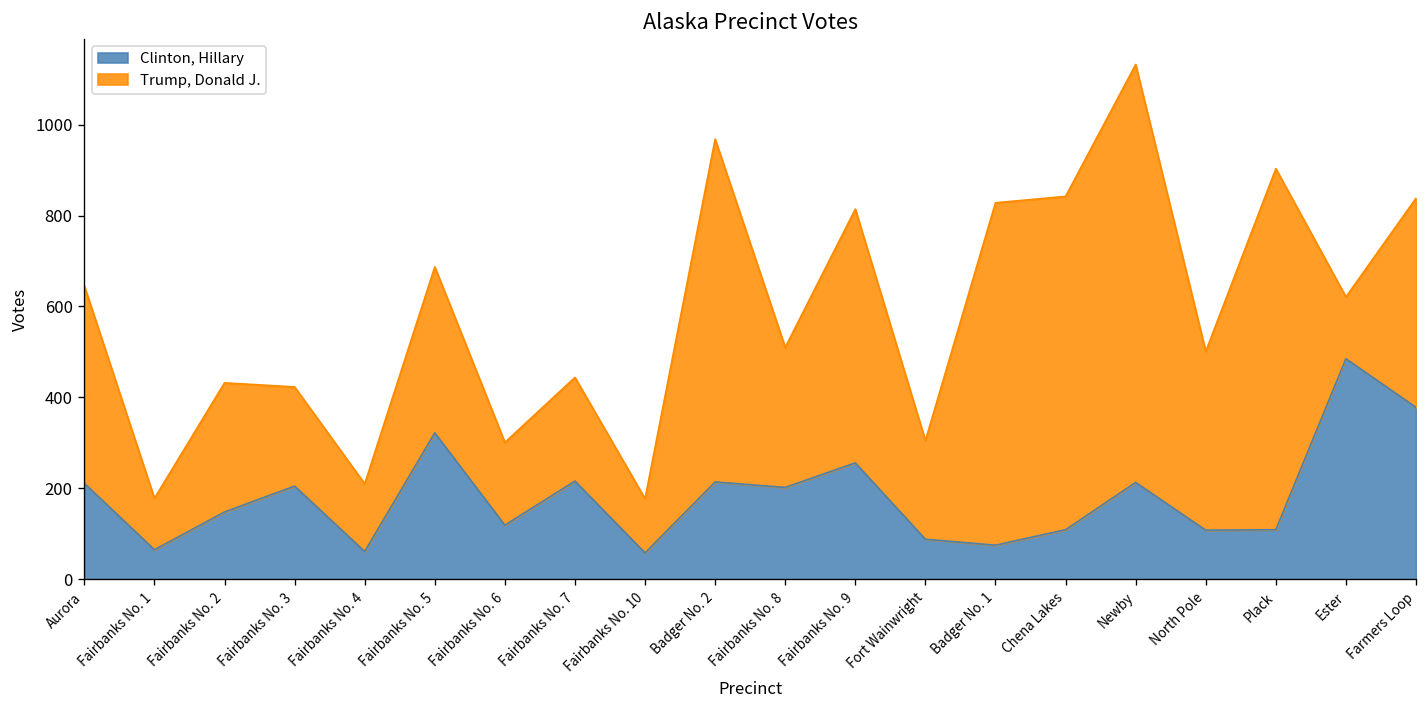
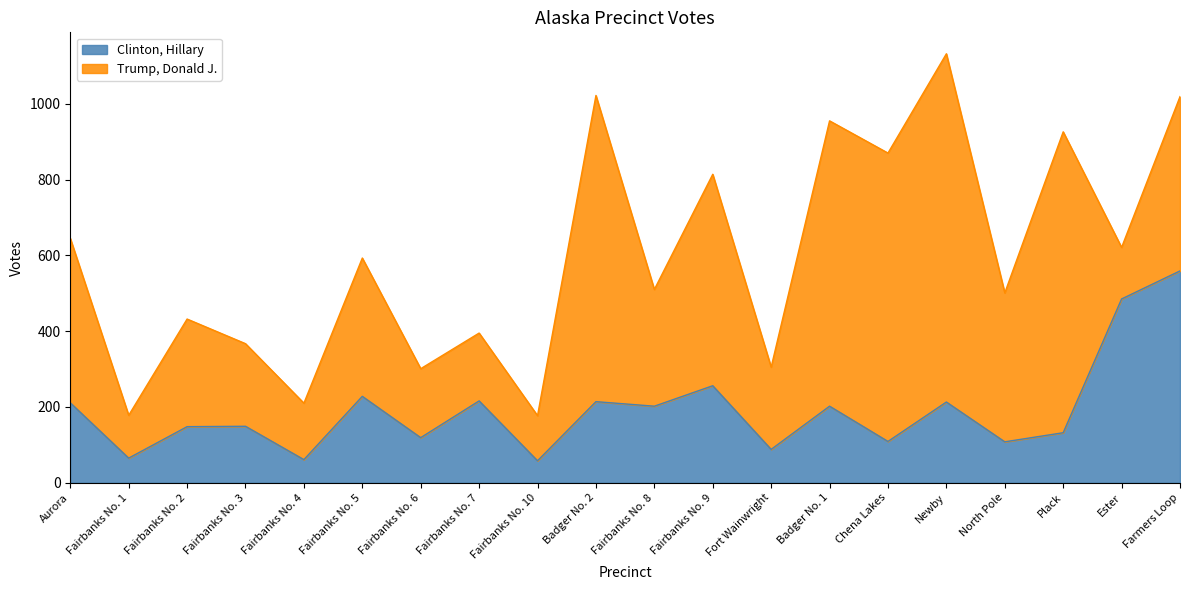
Clinton, Hillary, Fairbanks No. 3: 210 -> 150
Clinton, Hillary, Fairbanks No. 5: 320 -> 230
Trump, Donald J., Fairbanks No. 7: 230 -> 180
Trump, Donald J., Badger No. 2: 750 -> 810
Clinton, Hillary, Badger No. 1: 80 -> 200
Trump, Donald J., Chena Lakes: 730 -> 760
Clinton, Hillary, Plack: 110 -> 130
Clinton, Hillary, Farmers Loop: 380 -> 560
